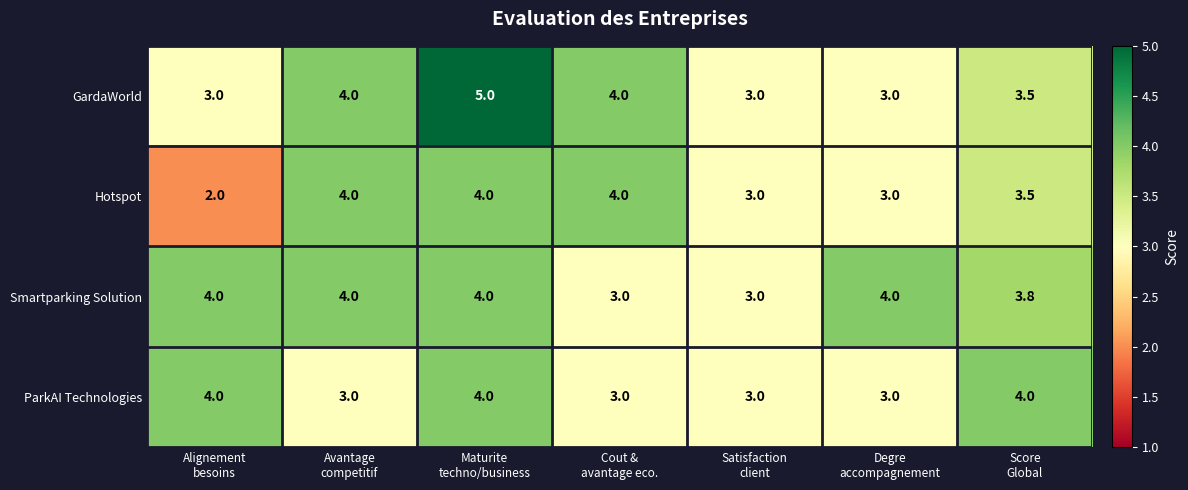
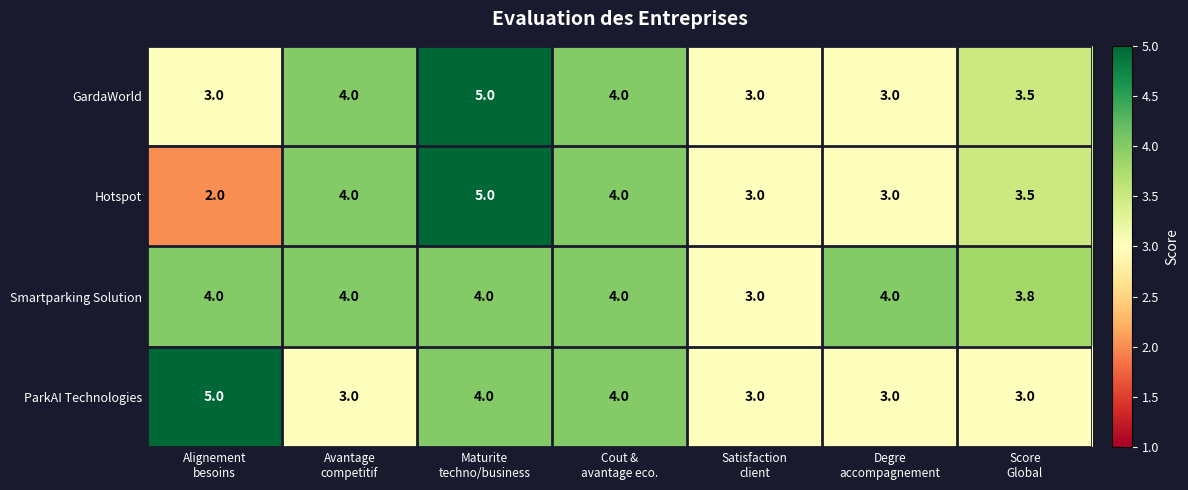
Hotspot, Maturite techno/business: 4.0 -> 5.0
Smartparking Solution, Cout & avantage eco.: 3.0 -> 4.0
ParkAI Technologies, Alignement besoins: 4.0 -> 5.0
ParkAI Technologies, Cout & avantage eco.: 3.0 -> 4.0
ParkAI Technologies, Score Global: 4.0 -> 3.0
